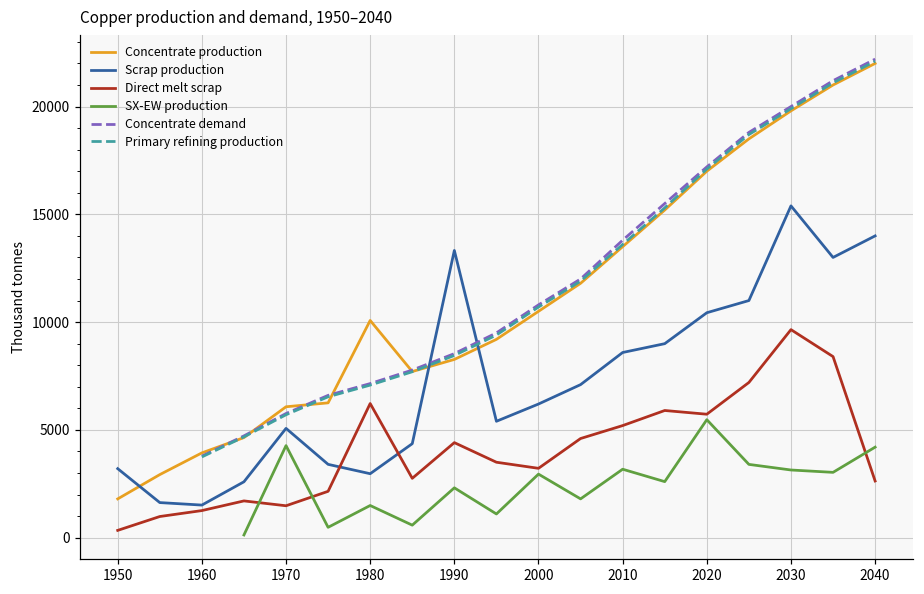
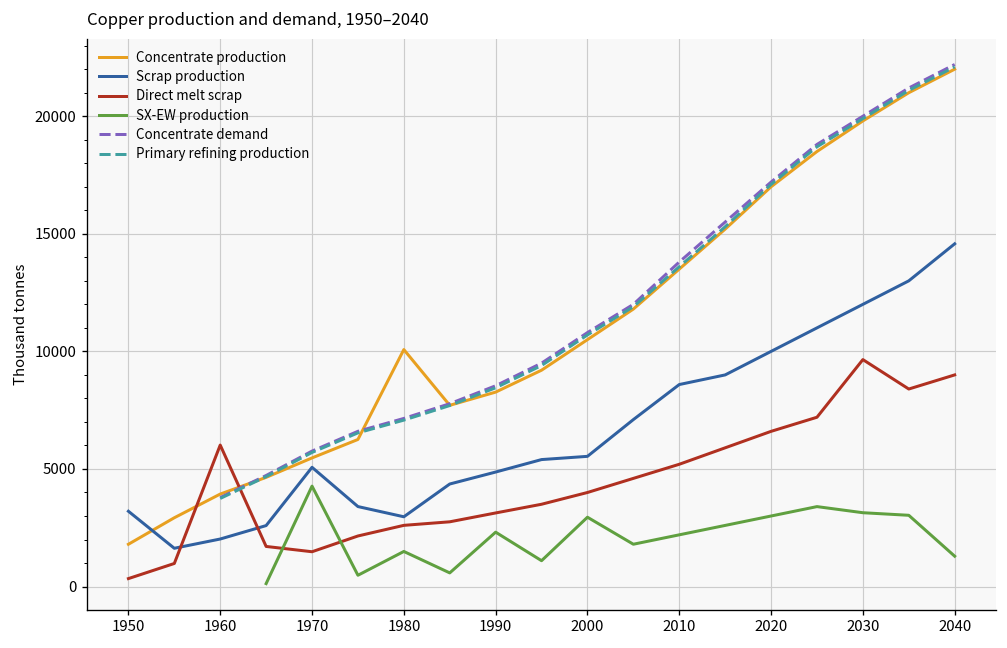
Scrap production, 1960: 1500 -> 2000
Direct melt scrap, 1960: 1300 -> 6000
Concentrate production, 1970: 6100 -> 5500
Direct melt scrap, 1980: 6200 -> 2600
Scrap production, 1990: 13300 -> 4900
Direct melt scrap, 1990: 4400 -> 3100
Scrap production, 2000: 6200 -> 5500
Direct melt scrap, 2000: 3200 -> 4000
SX-EW production, 2010: 3200 -> 2200
Scrap production, 2020: 10400 -> 10000
Direct melt scrap, 2020: 5700 -> 6600
SX-EW production, 2020: 5500 -> 3000
Scrap production, 2030: 15400 -> 12000
Scrap production, 2040: 14000 -> 14600
Direct melt scrap, 2040: 2600 -> 9000
SX-EW production, 2040: 4200 -> 1300
